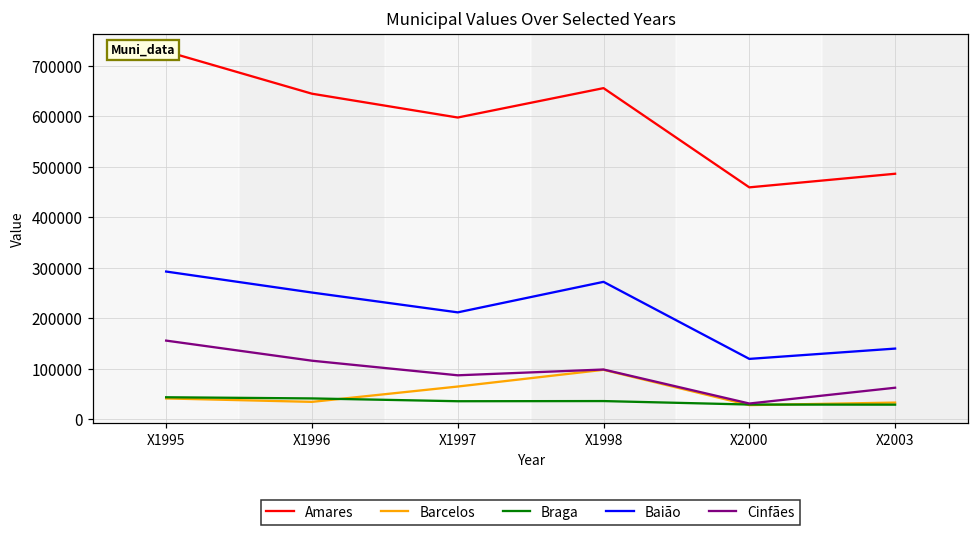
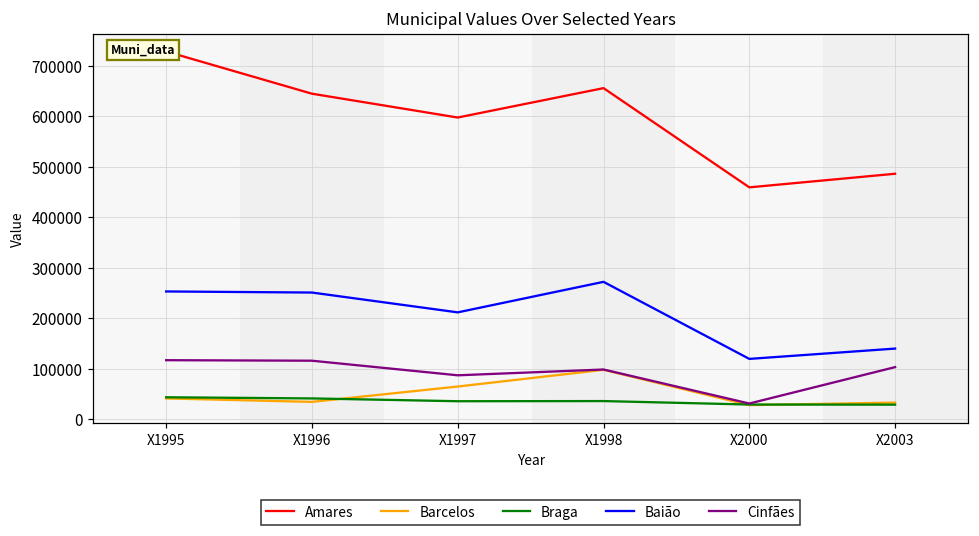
Baião, X1995: 290000 -> 250000
Cinfães, X1995: 160000 -> 120000
Cinfães, X2003: 60000 -> 100000
